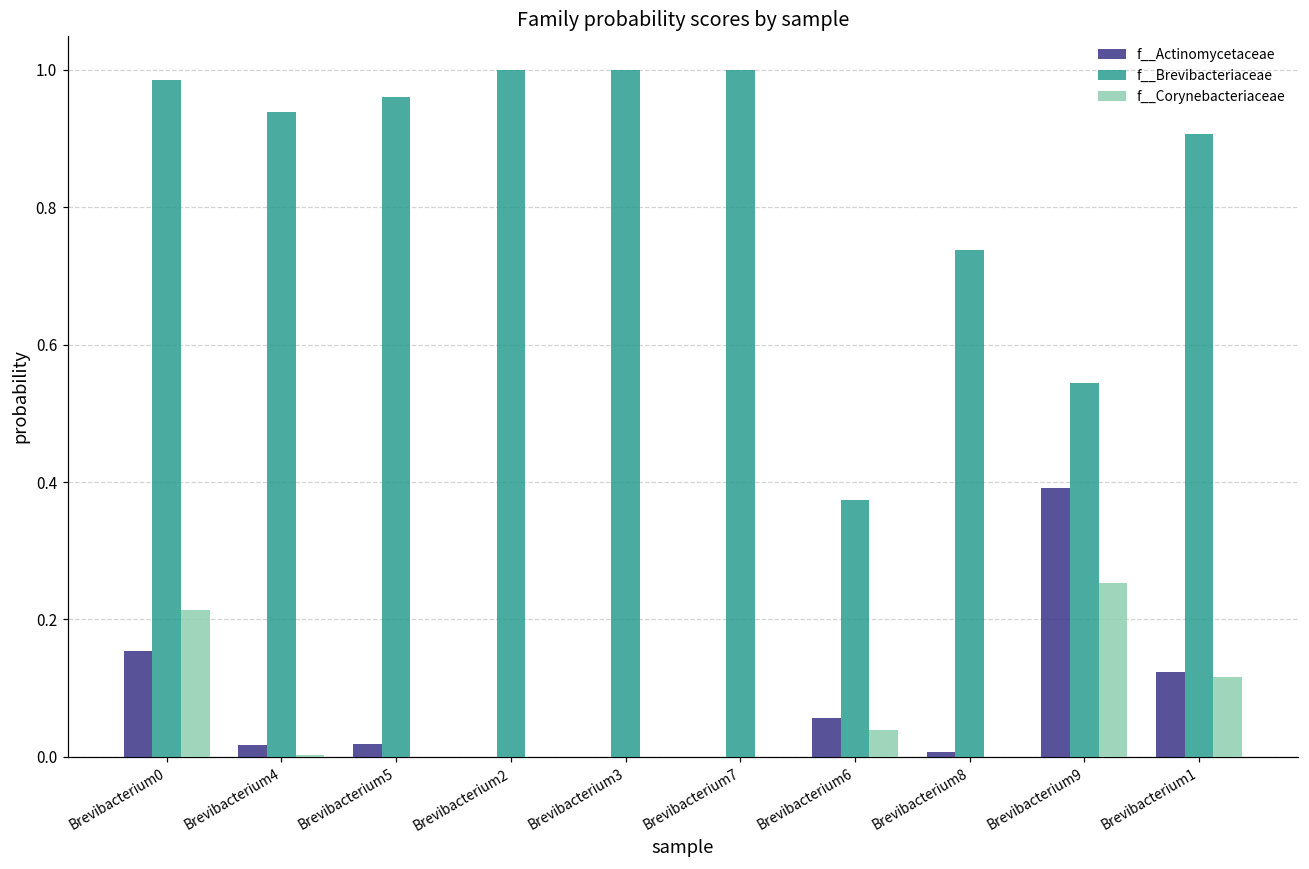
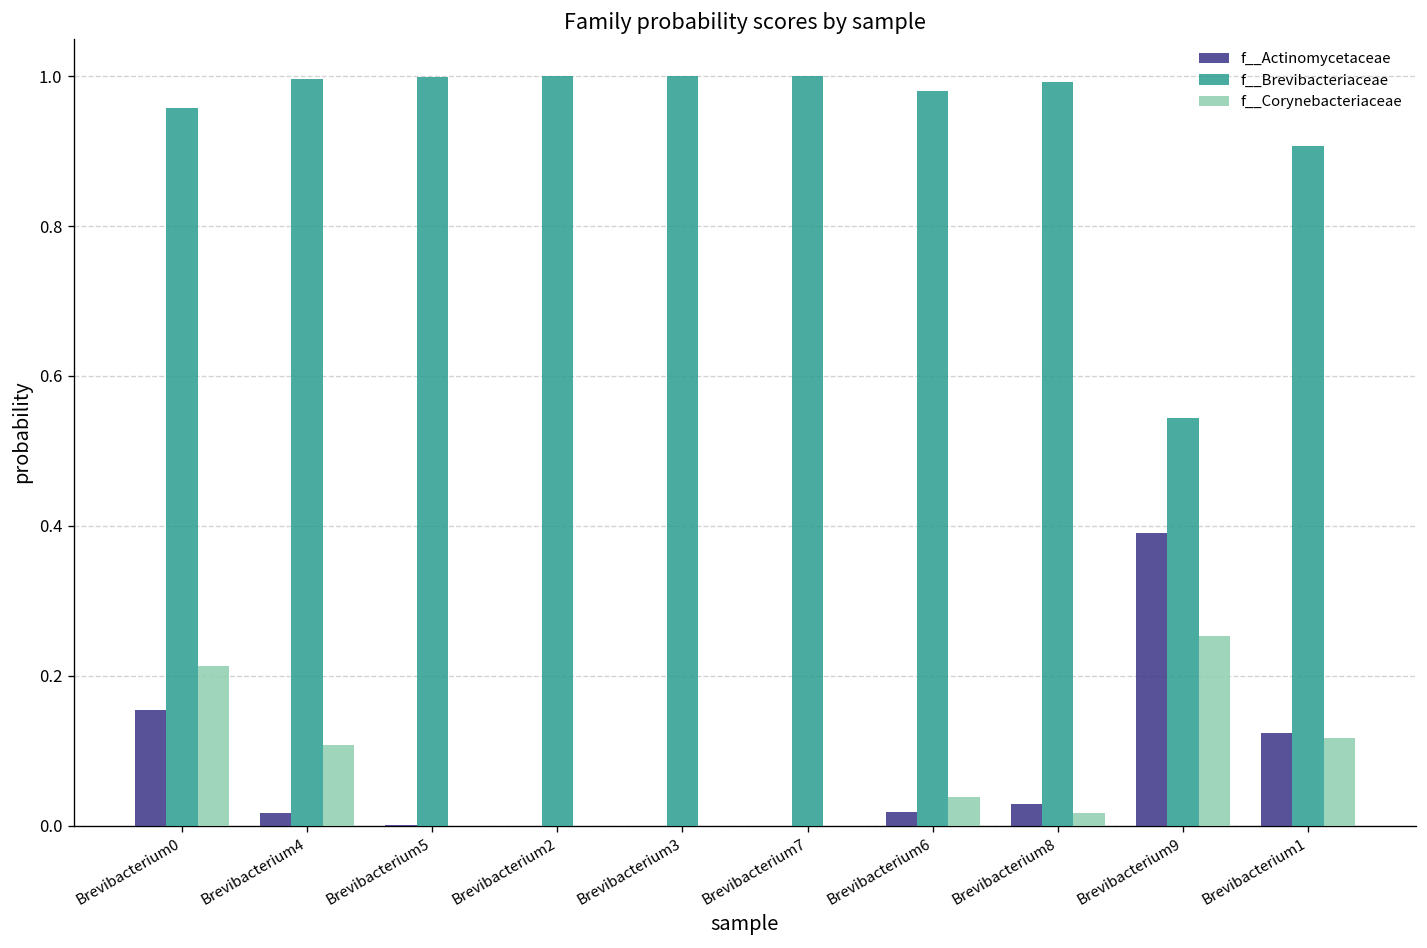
f__Brevibacteriaceae, Brevibacterium0: 0.98 -> 0.96
f__Brevibacteriaceae, Brevibacterium4: 0.94 -> 1.00
f__Corynebacteriaceae, Brevibacterium4: 0.00 -> 0.11
f__Actinomycetaceae, Brevibacterium5: 0.02 -> 0.00
f__Brevibacteriaceae, Brevibacterium5: 0.96 -> 1.00
f__Actinomycetaceae, Brevibacterium6: 0.06 -> 0.02
f__Brevibacteriaceae, Brevibacterium6: 0.37 -> 0.98
f__Actinomycetaceae, Brevibacterium8: 0.01 -> 0.03
f__Brevibacteriaceae, Brevibacterium8: 0.74 -> 0.99
f__Corynebacteriaceae, Brevibacterium8: 0.00 -> 0.02
